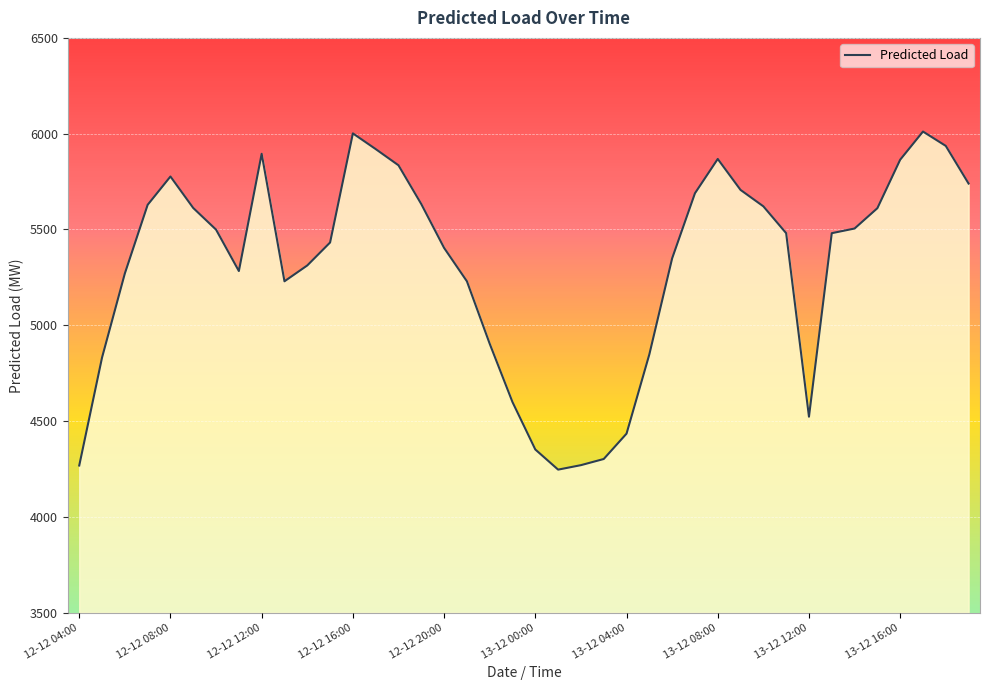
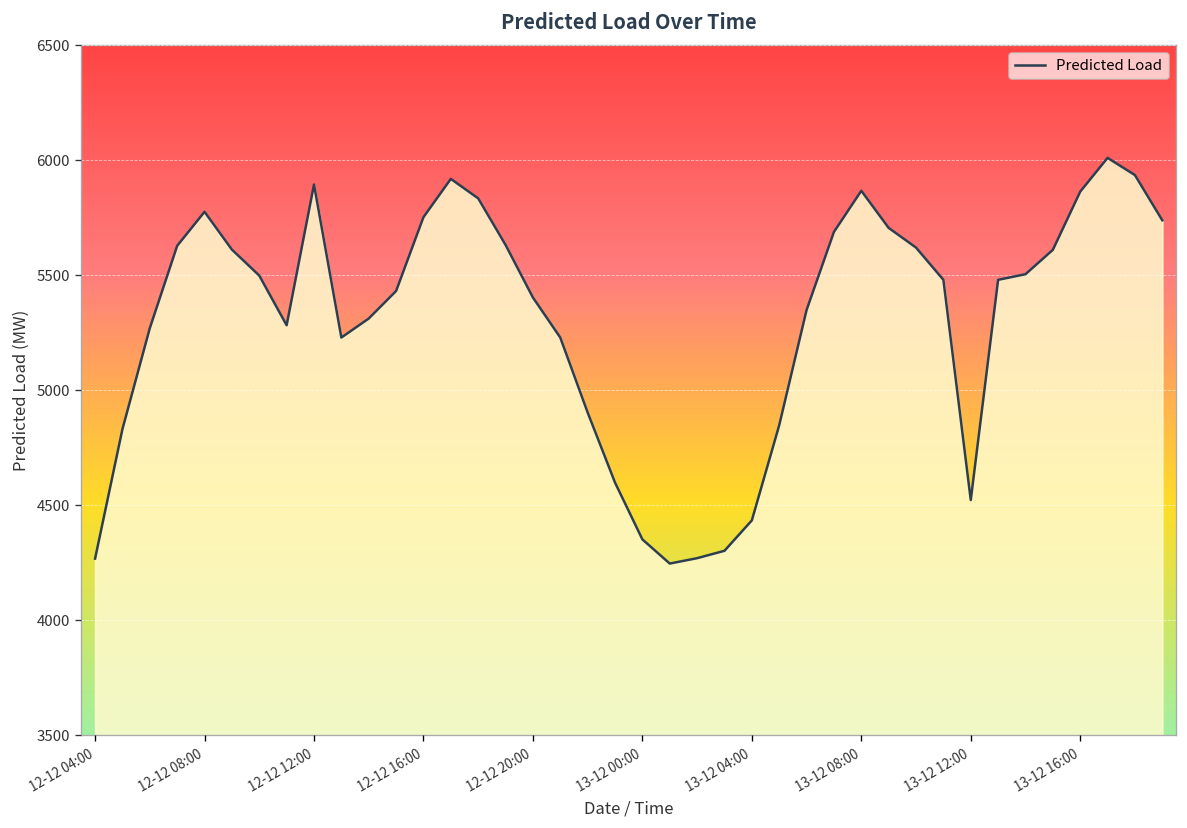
12-12 16:00: 6000 -> 5750
